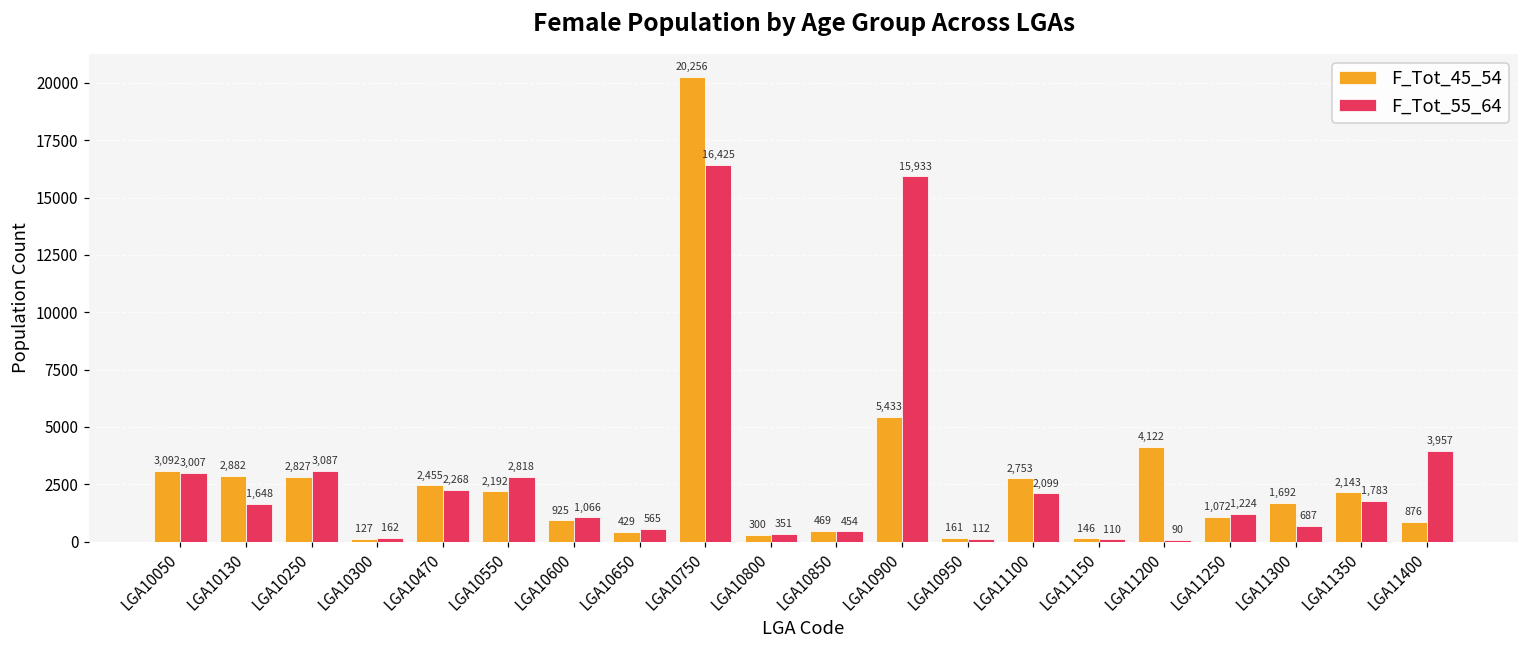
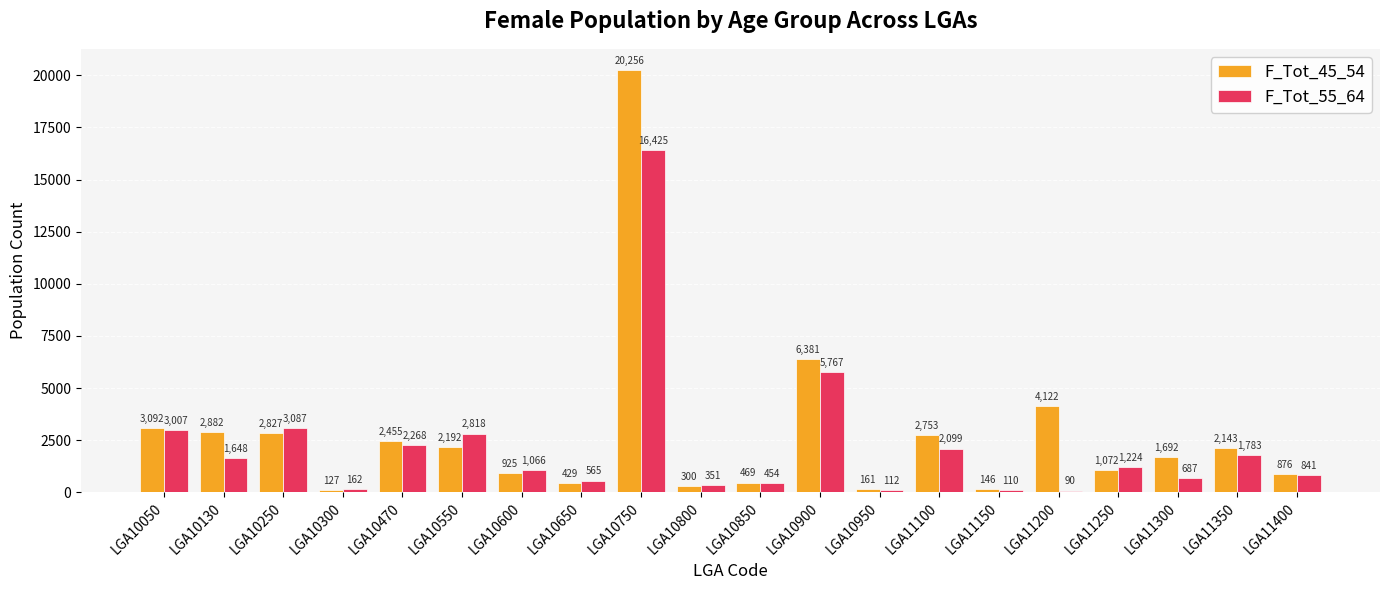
F_Tot_45_54, LGA10900: 5,433 -> 6,381
F_Tot_55_64, LGA10900: 15,933 -> 5,767
F_Tot_55_64, LGA11400: 3,957 -> 841
